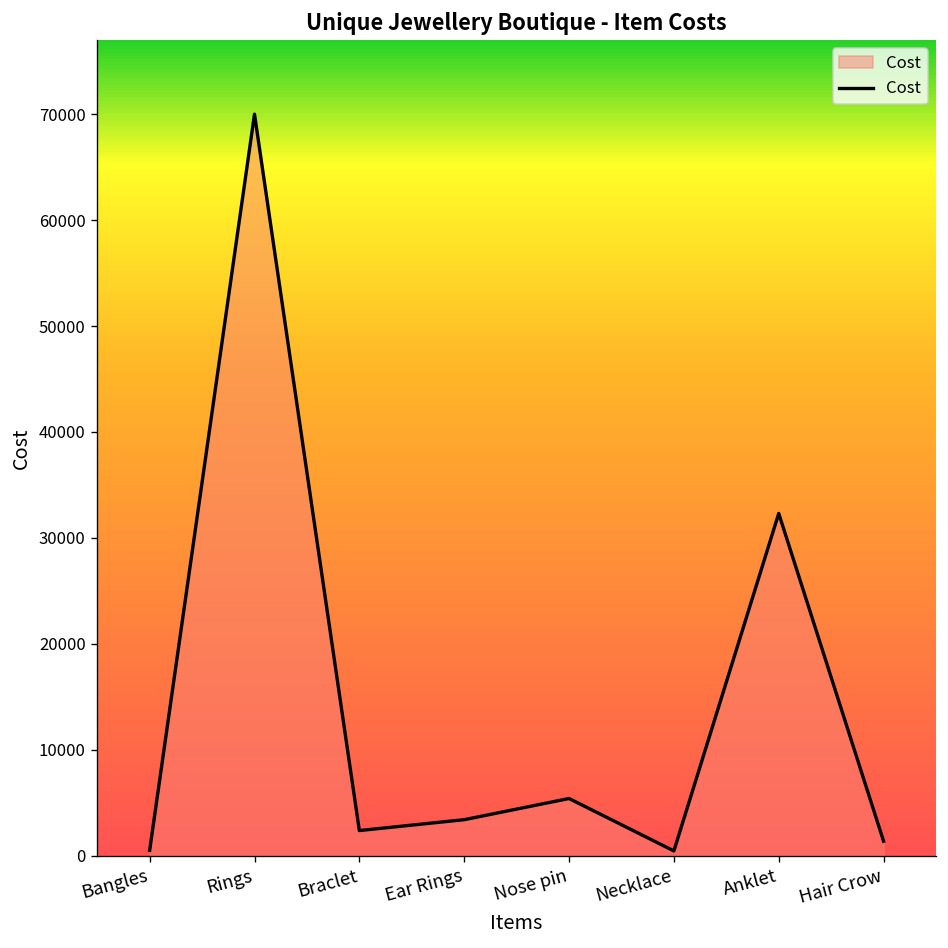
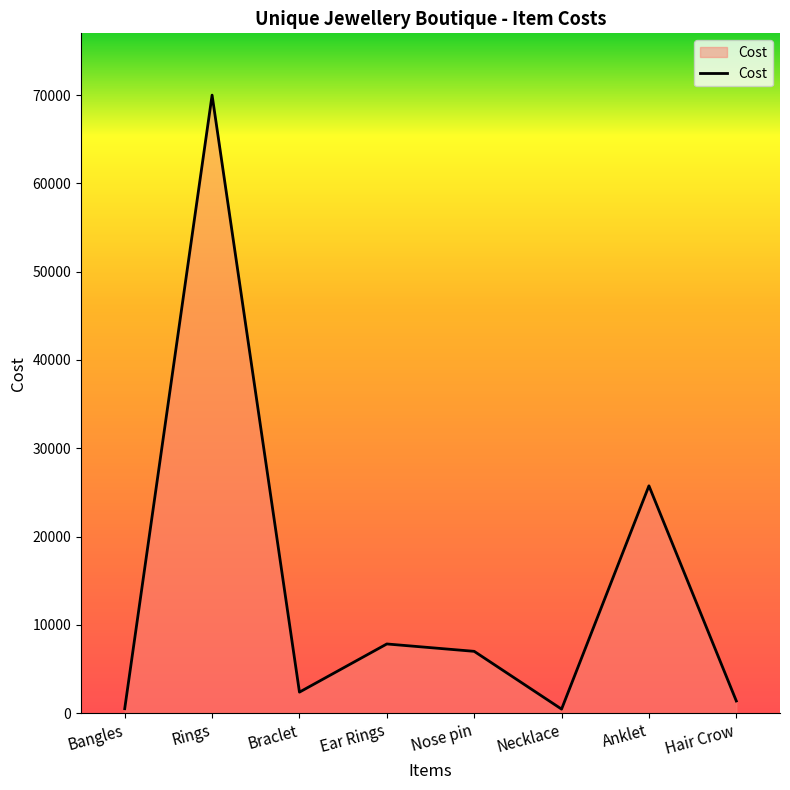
Ear Rings: 3000 -> 8000
Nose pin: 5000 -> 7000
Anklet: 32000 -> 26000
